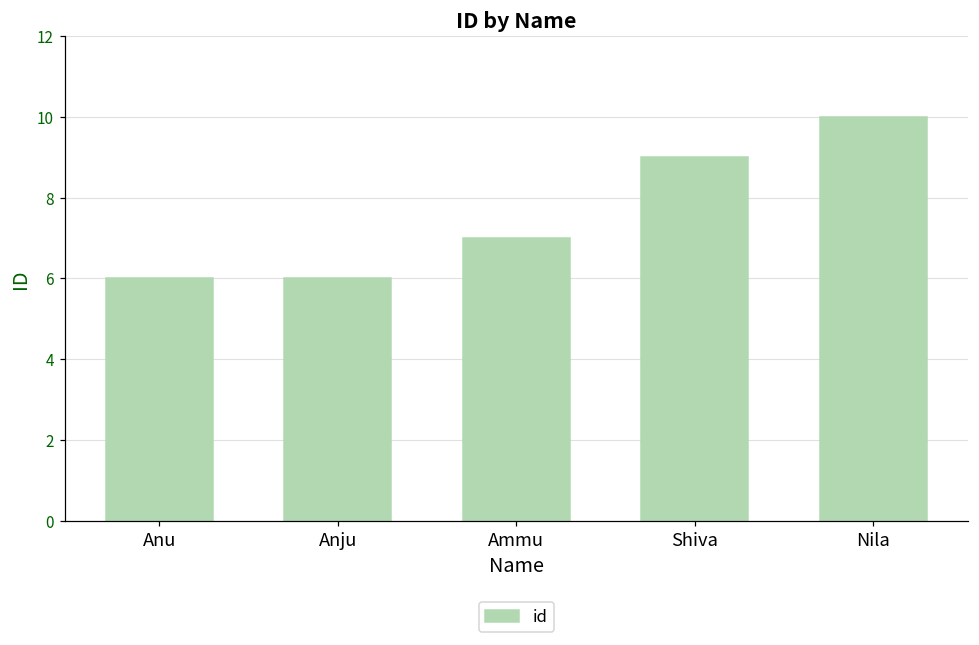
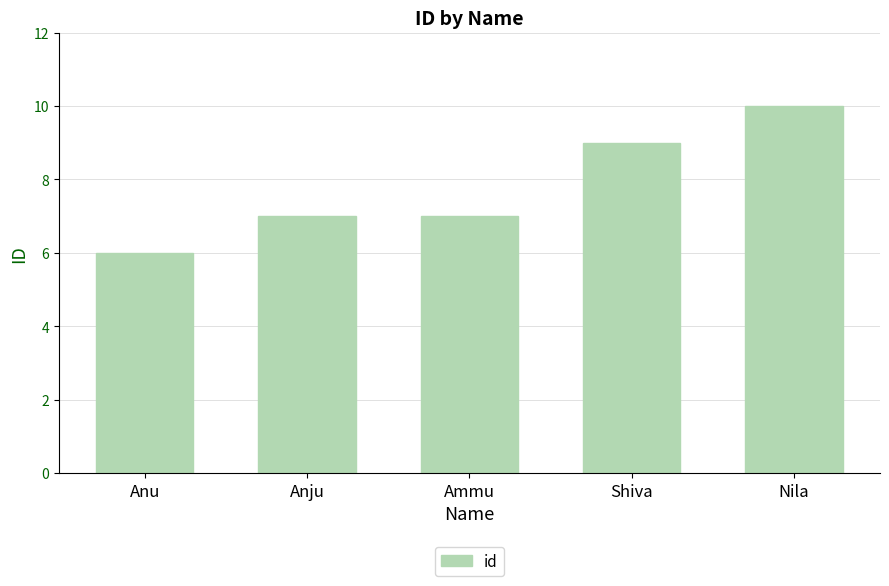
Anju: 6 -> 7
